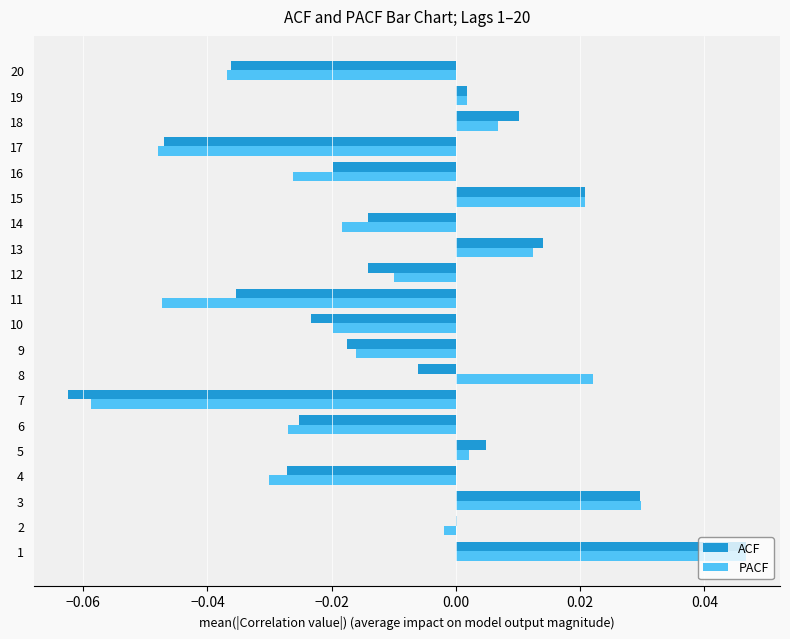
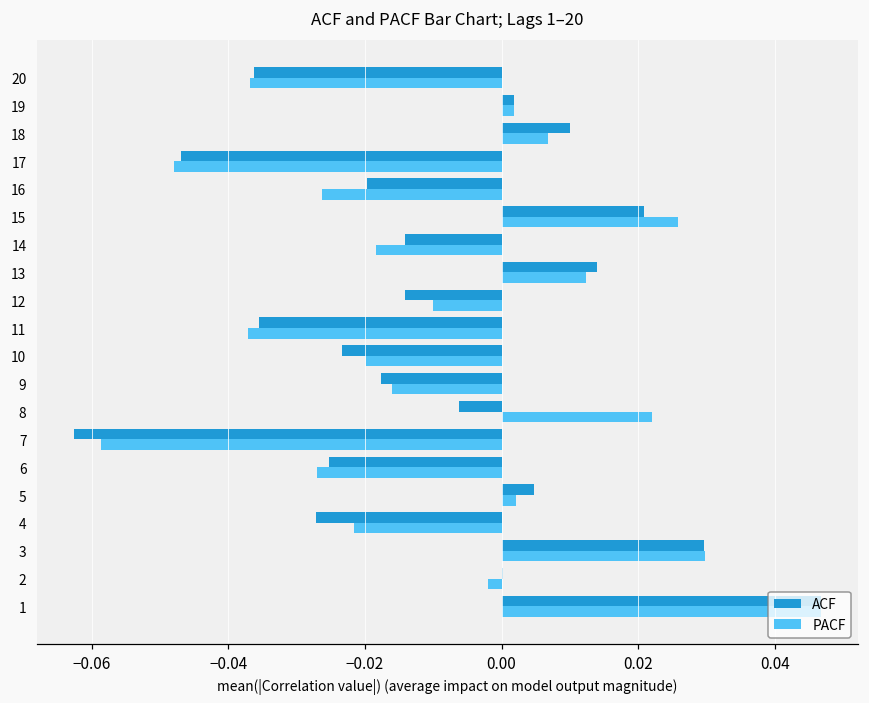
PACF, 15: 0.021 -> 0.026
PACF, 11: -0.047 -> -0.037
PACF, 4: -0.030 -> -0.022
